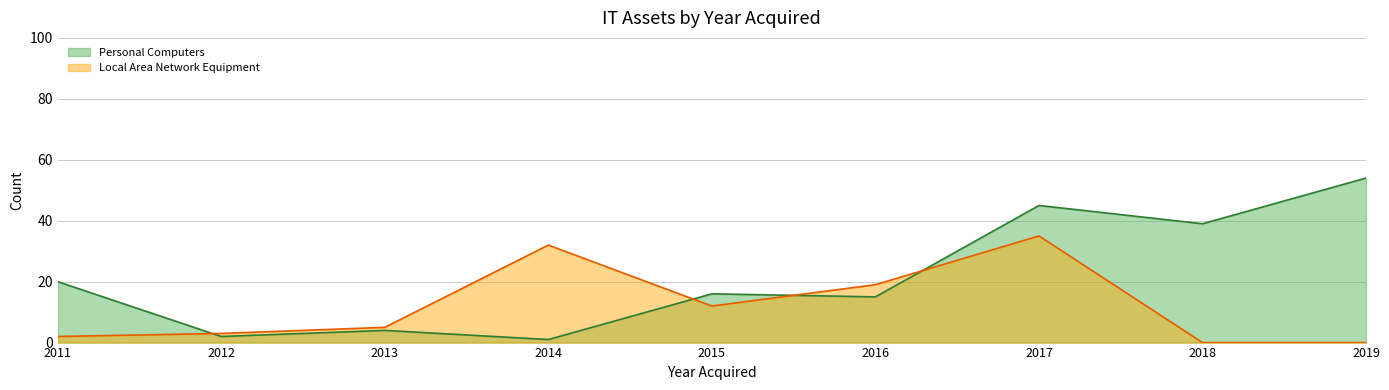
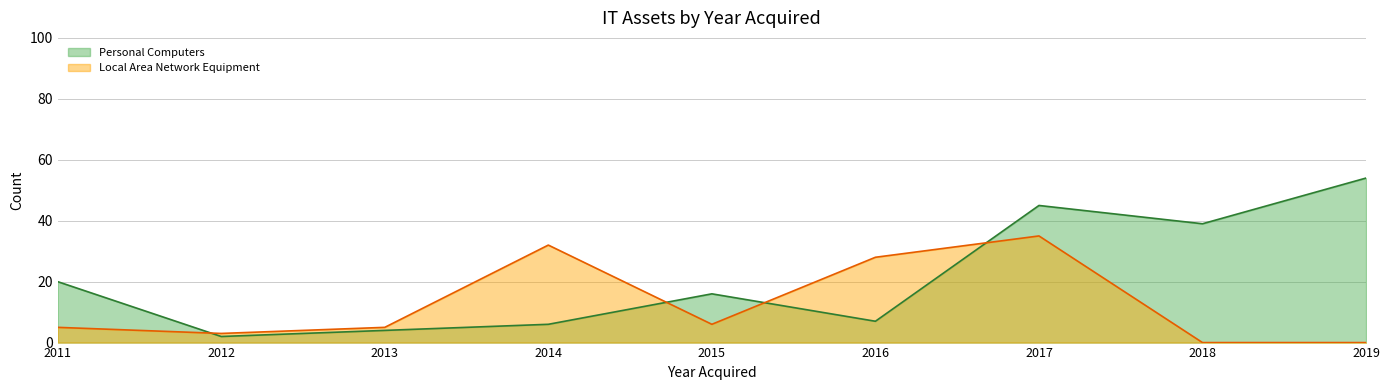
Local Area Network Equipment, 2011: 2 -> 5
Personal Computers, 2014: 1 -> 6
Local Area Network Equipment, 2015: 12 -> 6
Personal Computers, 2016: 15 -> 7
Local Area Network Equipment, 2016: 19 -> 28
